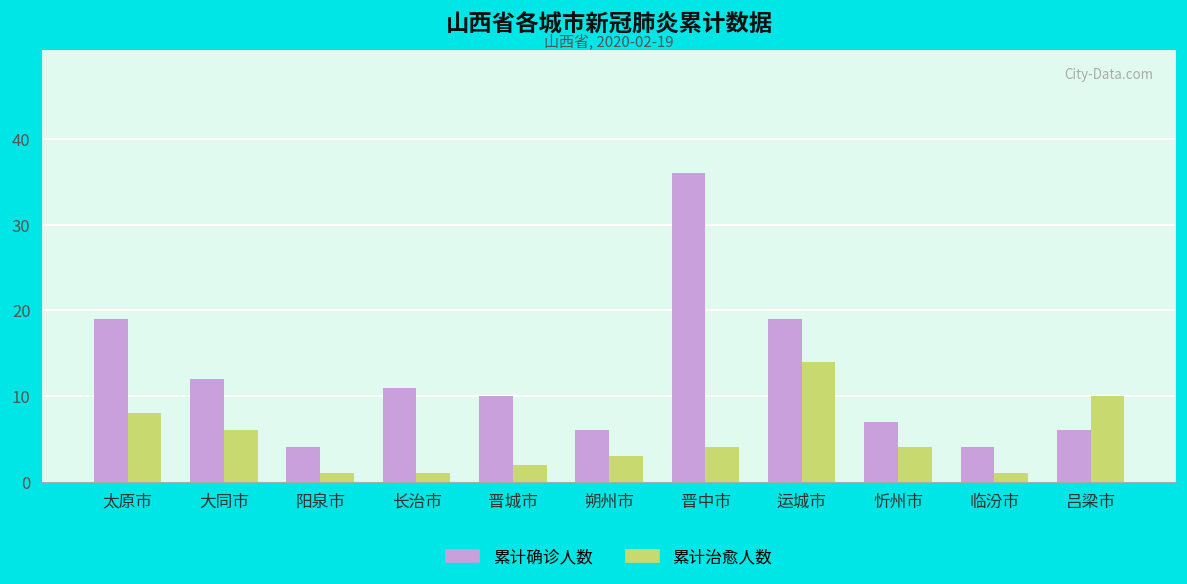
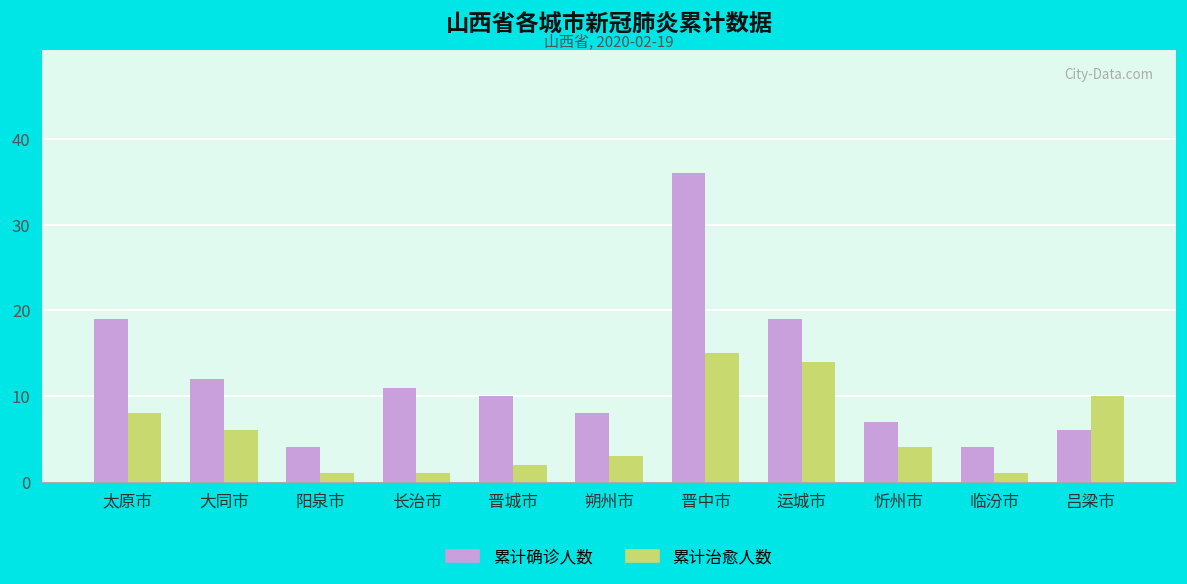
累计确诊人数, 朔州市: 6 -> 8
累计治愈人数, 晋中市: 4 -> 15
